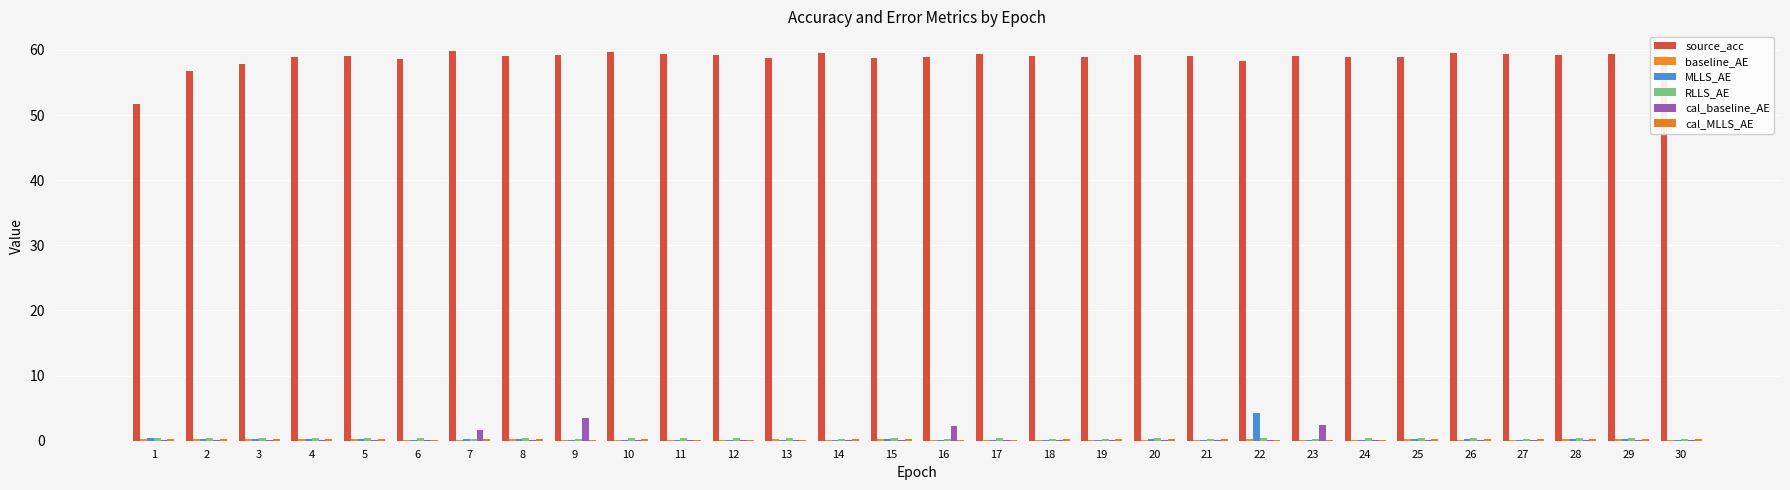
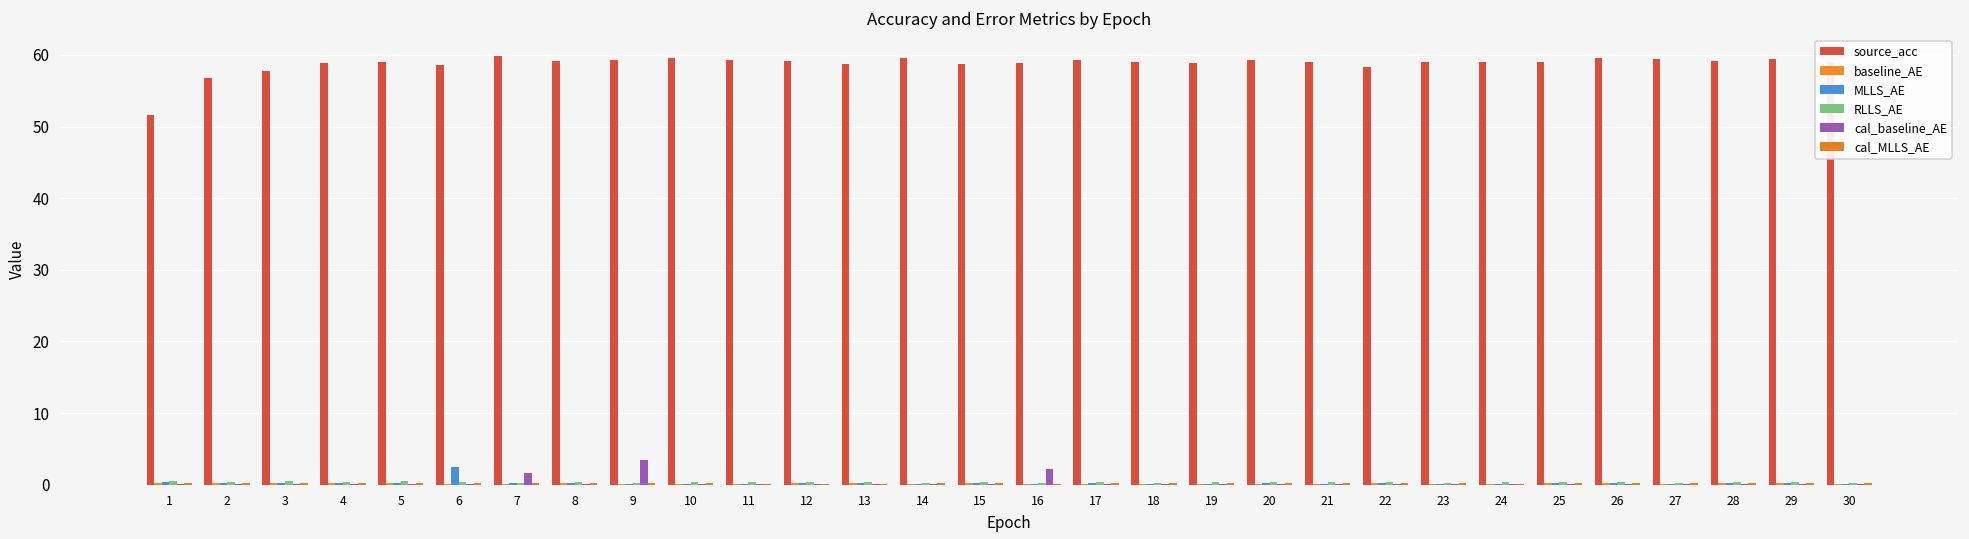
MLLS_AE, 6: 0 -> 2
MLLS_AE, 22: 4 -> 0
cal_baseline_AE, 23: 2 -> 0
